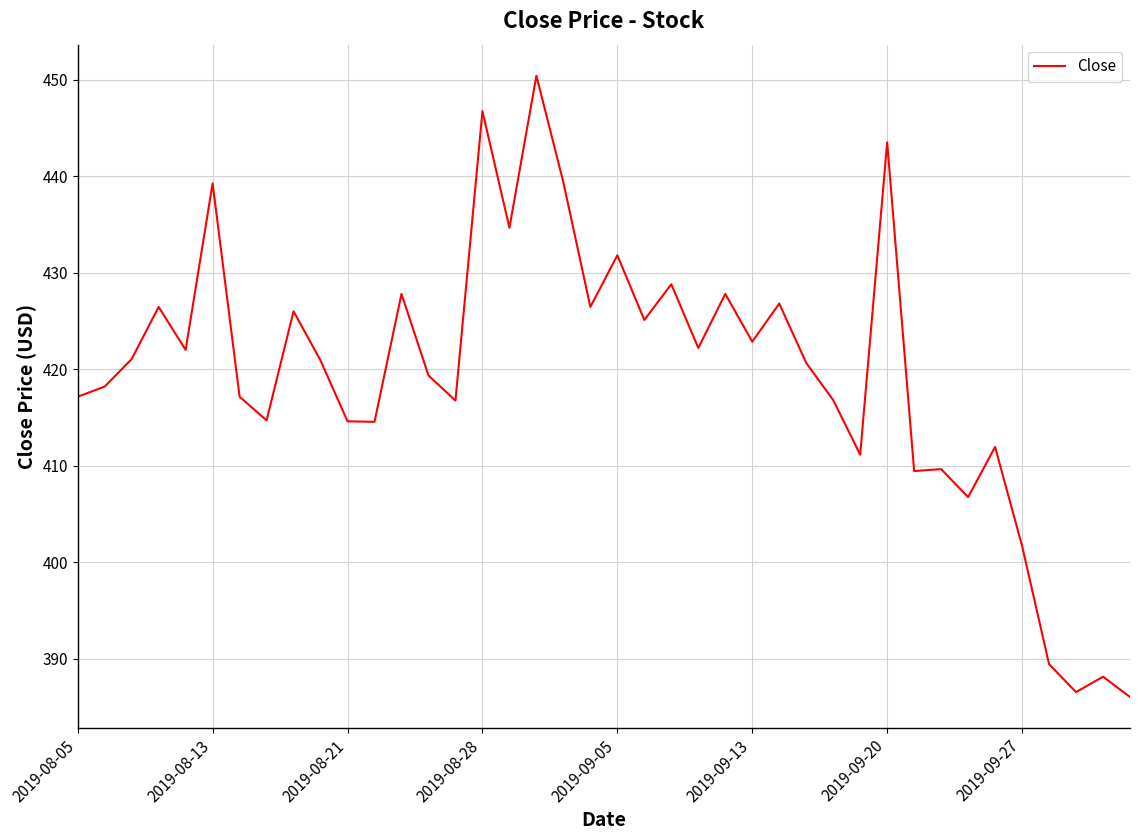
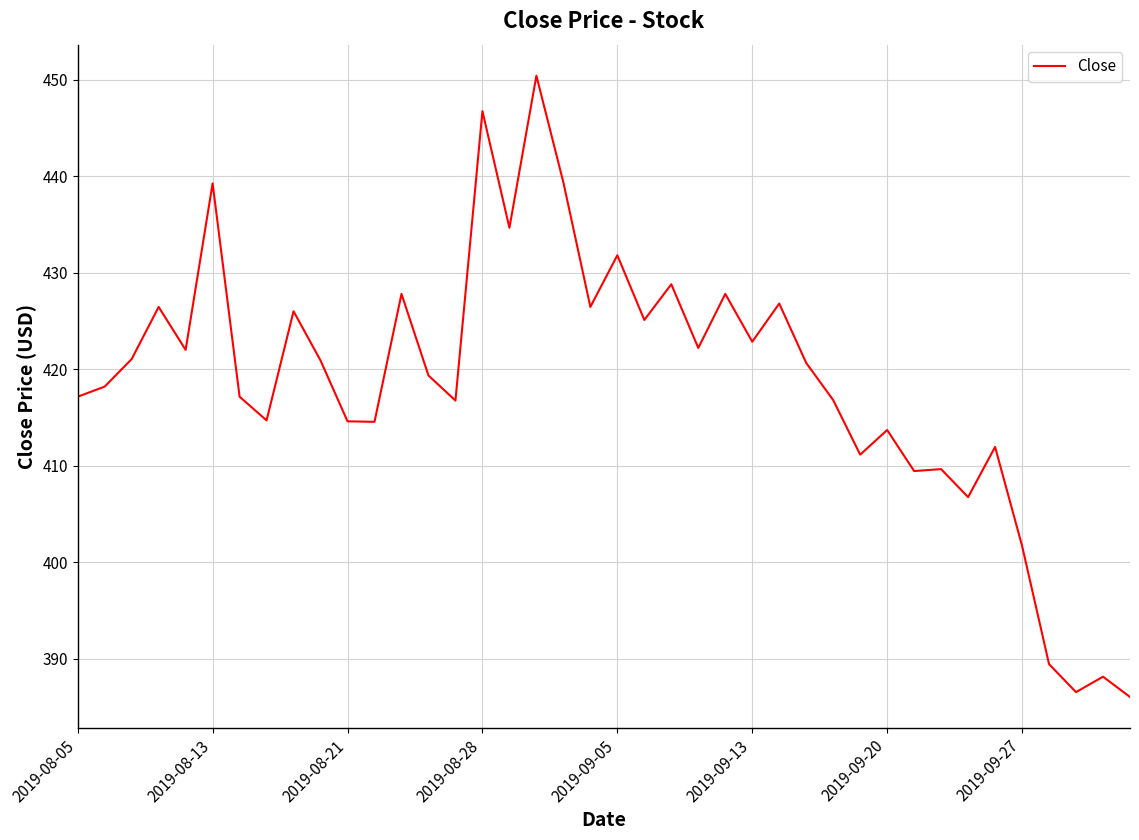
2019-09-20: 444 -> 414
